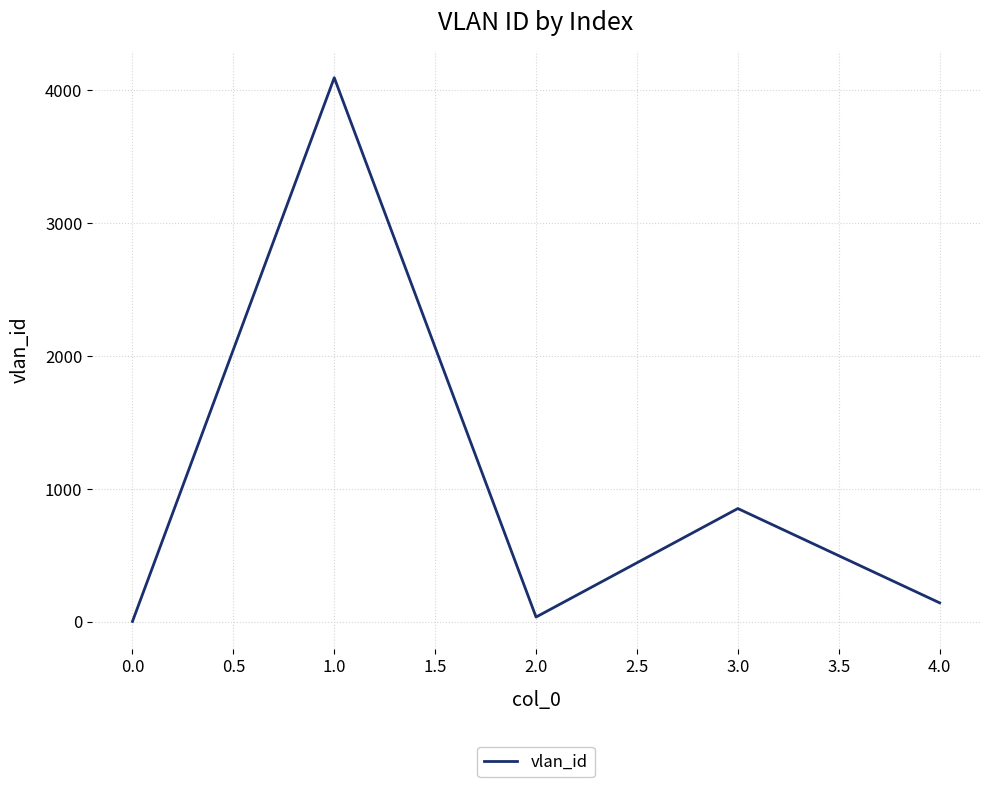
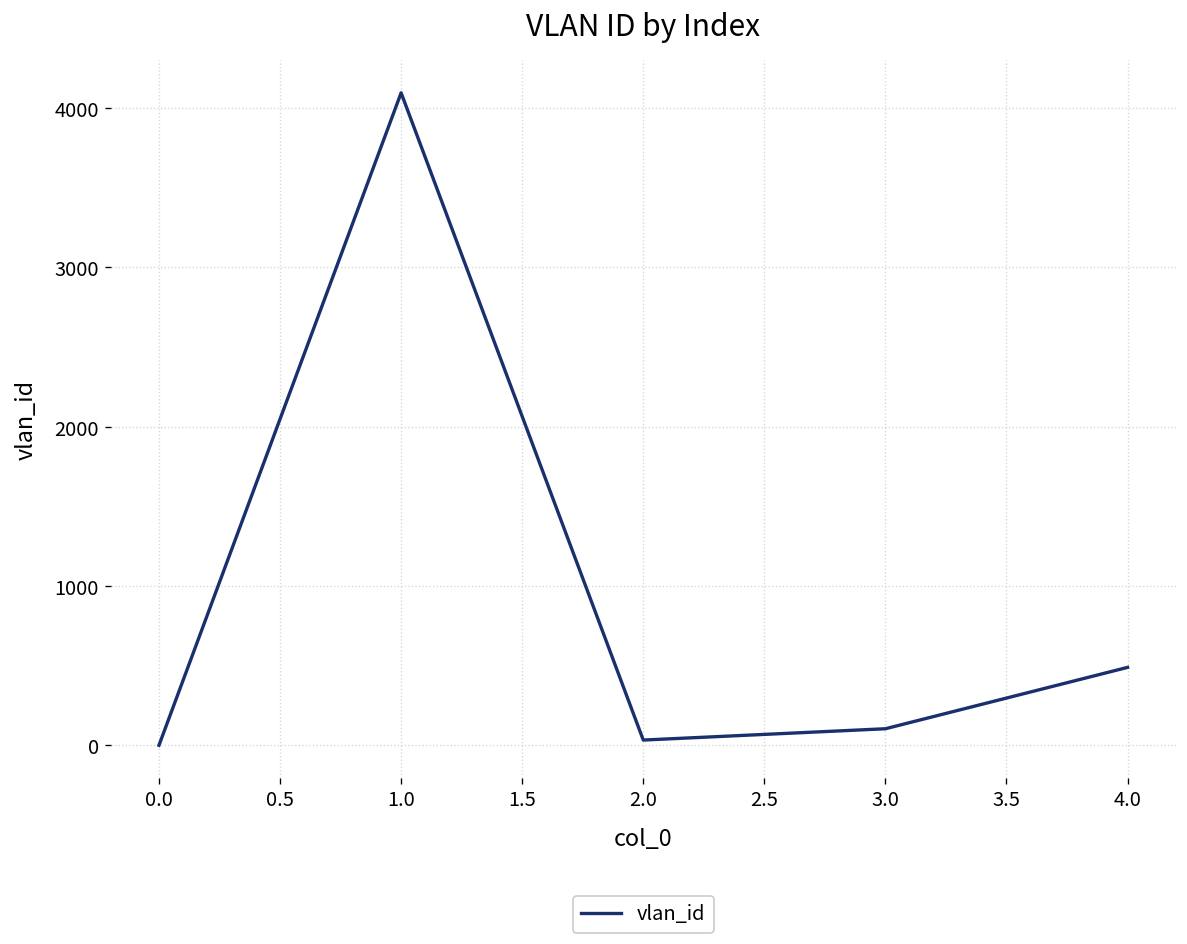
3.0: 850 -> 110
4.0: 140 -> 490
